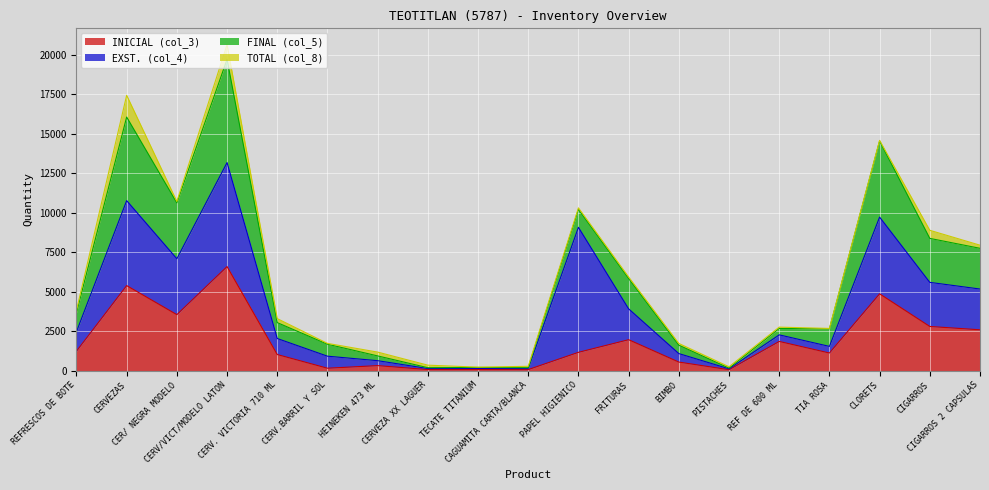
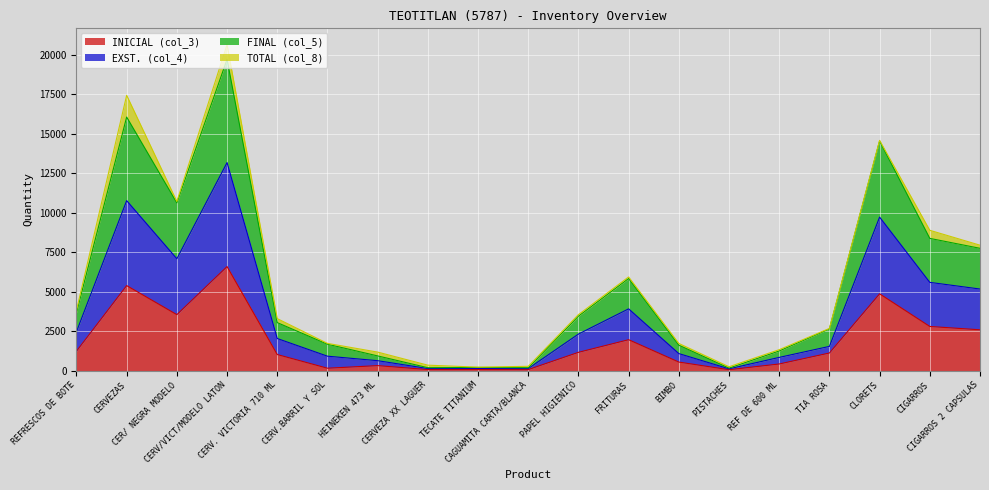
EXST. (col_4), PAPEL HIGIENICO: 7900 -> 1200
INICIAL (col_3), REF DE 600 ML: 1800 -> 400
